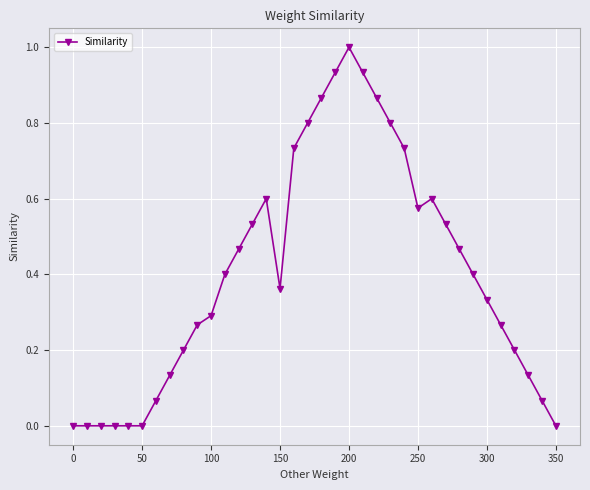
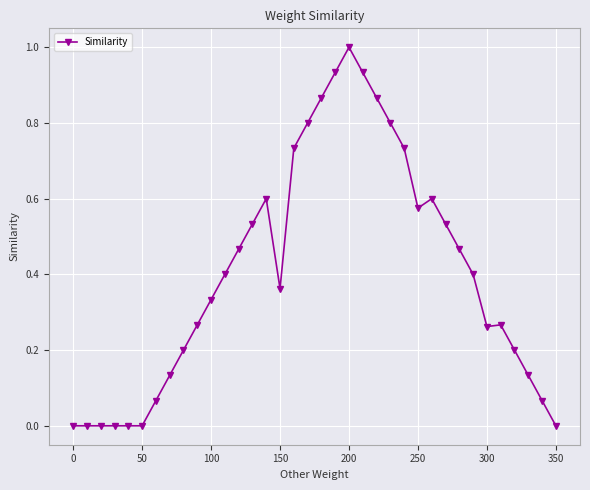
100: 0.29 -> 0.33
300: 0.33 -> 0.26
